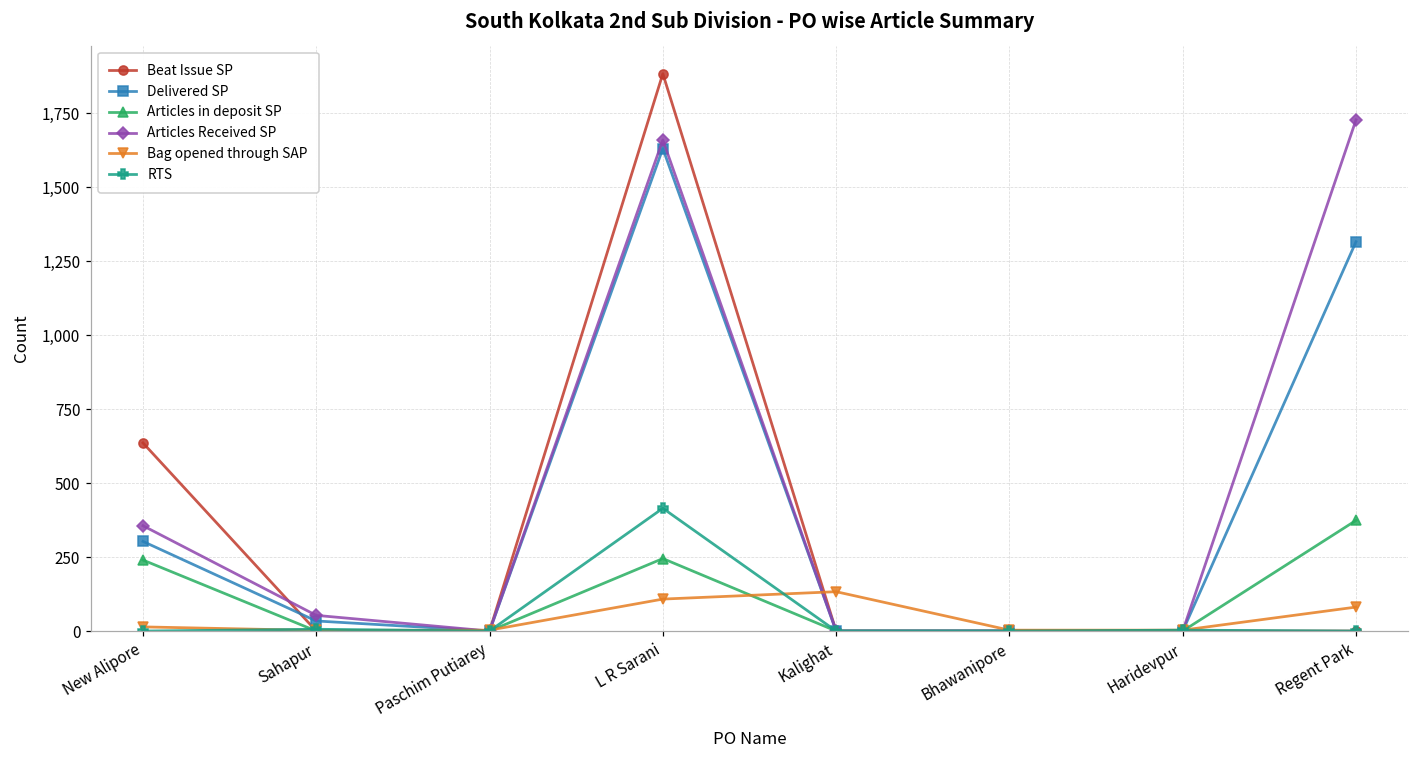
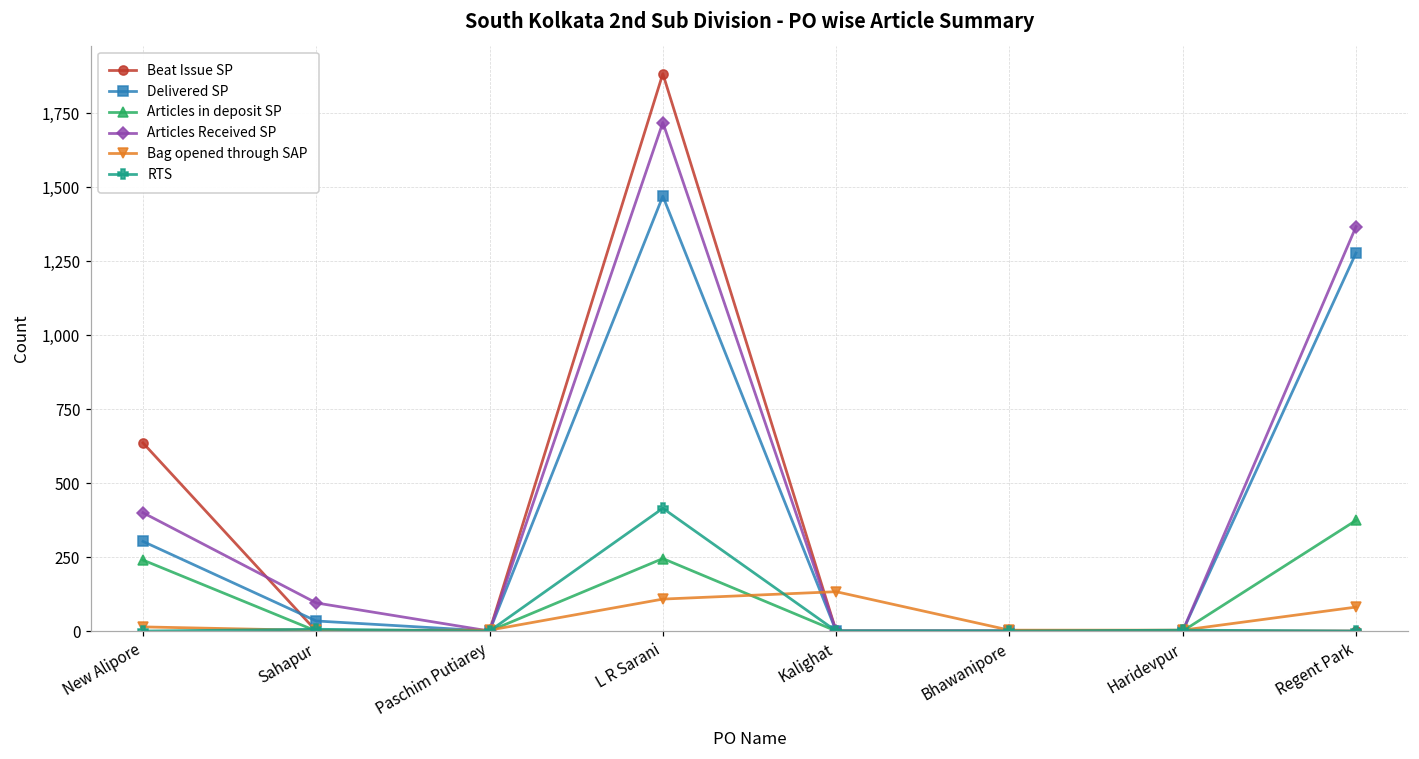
Articles Received SP, New Alipore: 360 -> 400
Articles Received SP, Sahapur: 50 -> 100
Delivered SP, L R Sarani: 1,630 -> 1,470
Articles Received SP, L R Sarani: 1,660 -> 1,720
Delivered SP, Regent Park: 1,320 -> 1,280
Articles Received SP, Regent Park: 1,730 -> 1,370
